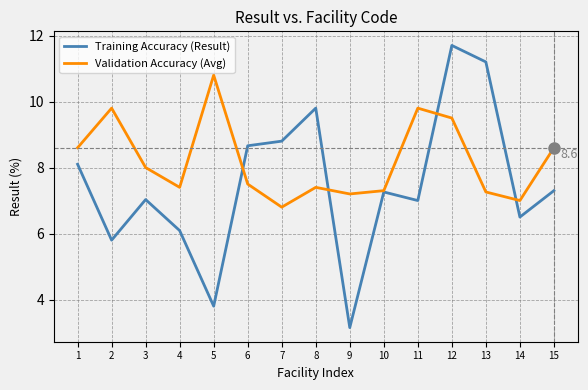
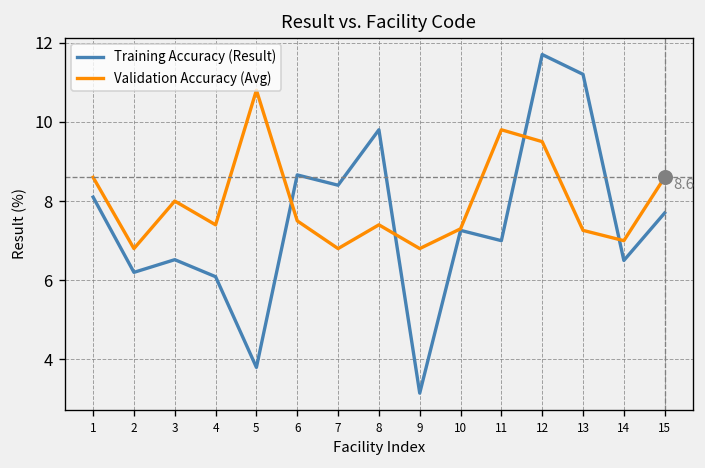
Training Accuracy (Result), 2: 5.8 -> 6.2
Validation Accuracy (Avg), 2: 9.8 -> 6.8
Training Accuracy (Result), 3: 7.0 -> 6.5
Training Accuracy (Result), 7: 8.8 -> 8.4
Validation Accuracy (Avg), 9: 7.2 -> 6.8
Training Accuracy (Result), 15: 7.3 -> 7.7
